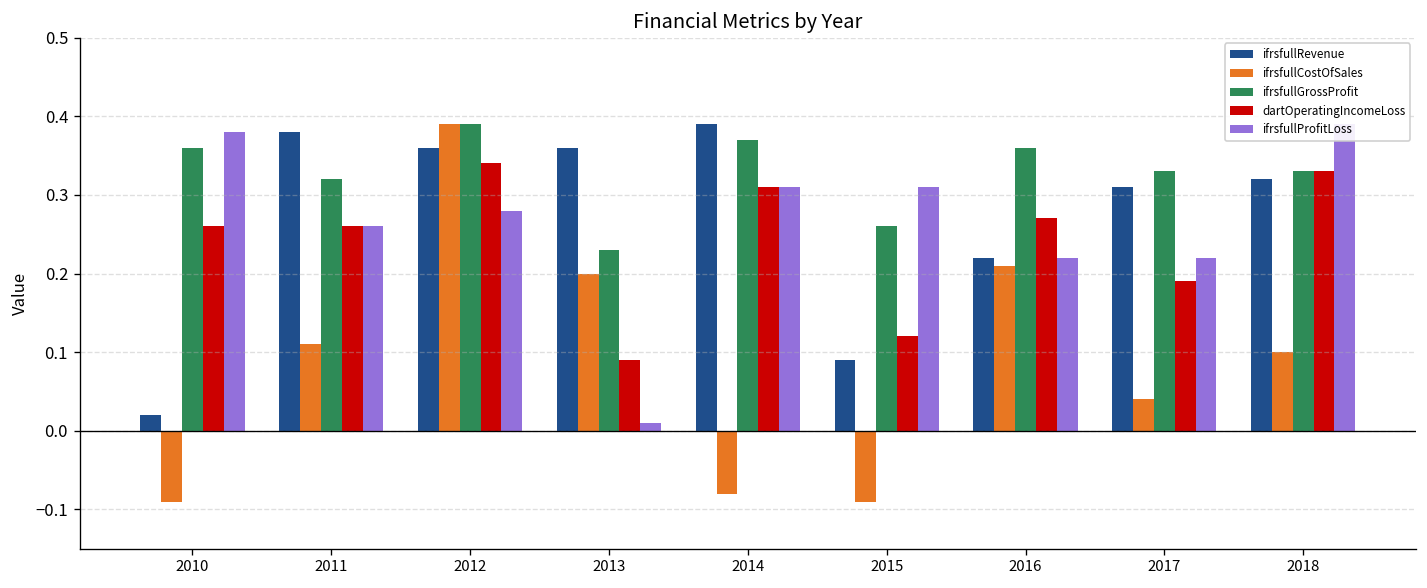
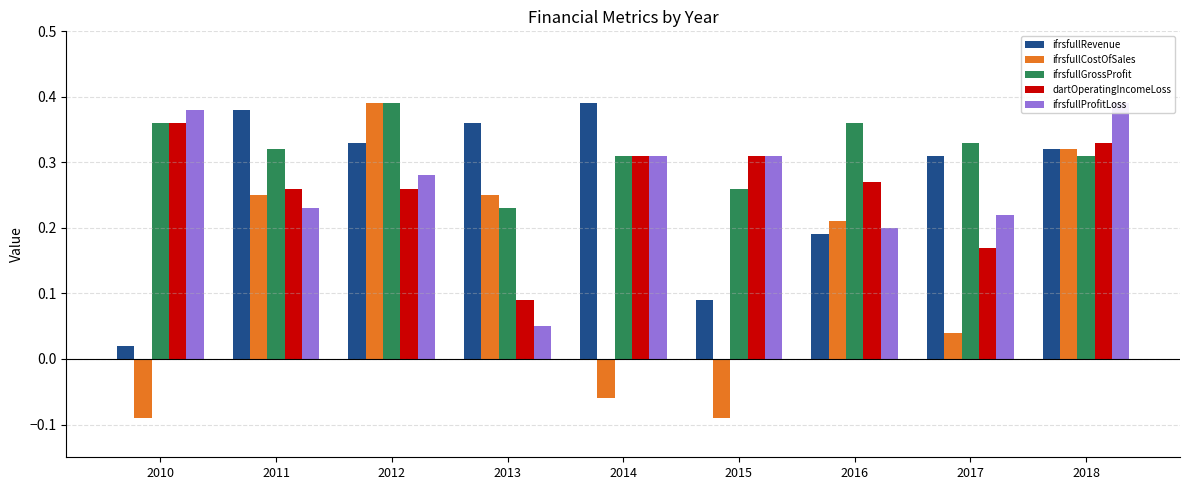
dartOperatingIncomeLoss, 2010: 0.26 -> 0.36
ifrsfullCostOfSales, 2011: 0.11 -> 0.25
ifrsfullProfitLoss, 2011: 0.26 -> 0.23
ifrsfullRevenue, 2012: 0.36 -> 0.33
dartOperatingIncomeLoss, 2012: 0.34 -> 0.26
ifrsfullCostOfSales, 2013: 0.20 -> 0.25
ifrsfullProfitLoss, 2013: 0.01 -> 0.05
ifrsfullCostOfSales, 2014: -0.08 -> -0.06
ifrsfullGrossProfit, 2014: 0.37 -> 0.31
dartOperatingIncomeLoss, 2015: 0.12 -> 0.31
ifrsfullRevenue, 2016: 0.22 -> 0.19
ifrsfullProfitLoss, 2016: 0.22 -> 0.20
dartOperatingIncomeLoss, 2017: 0.19 -> 0.17
ifrsfullCostOfSales, 2018: 0.10 -> 0.32
ifrsfullGrossProfit, 2018: 0.33 -> 0.31
